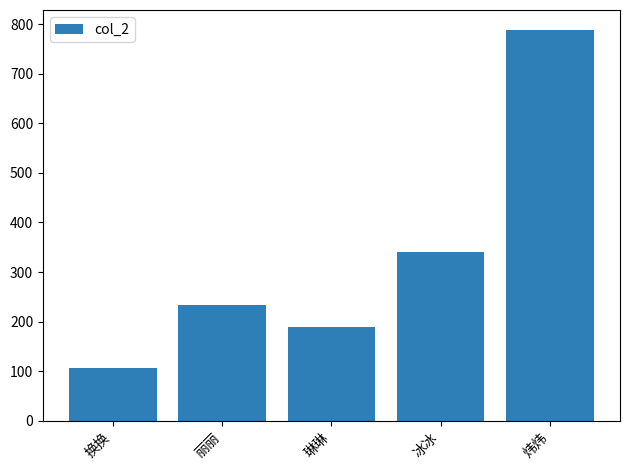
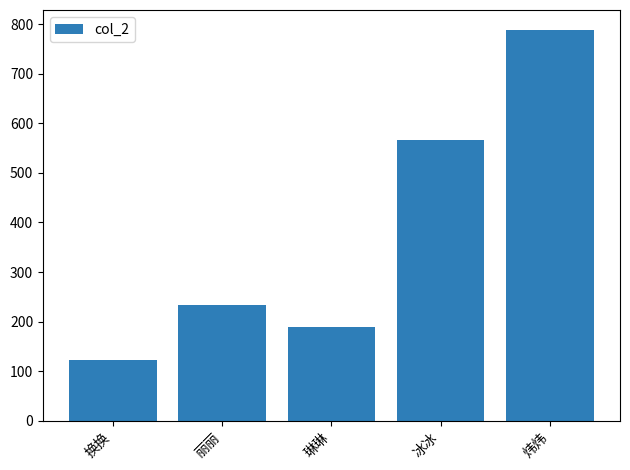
换换: 110 -> 120
冰冰: 340 -> 570
